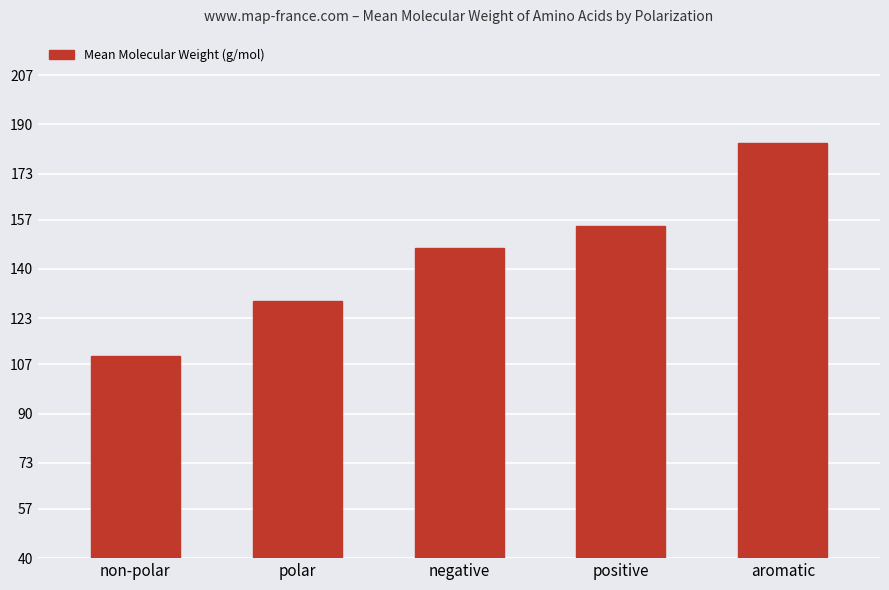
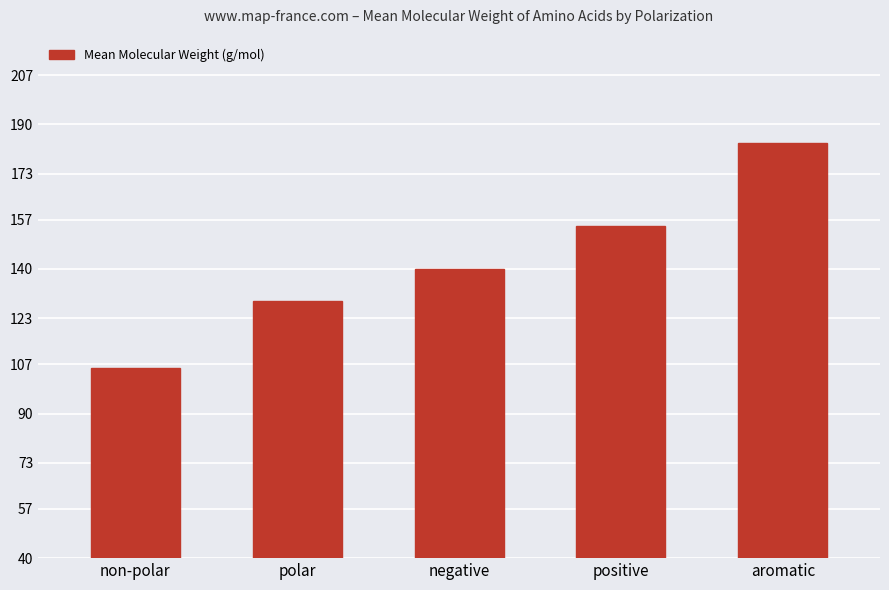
non-polar: 110 -> 106
negative: 147 -> 140
